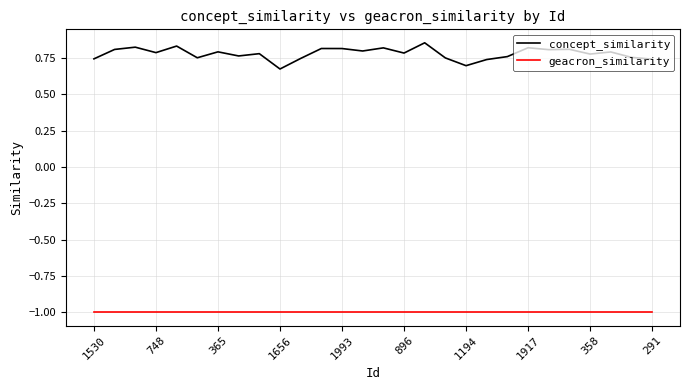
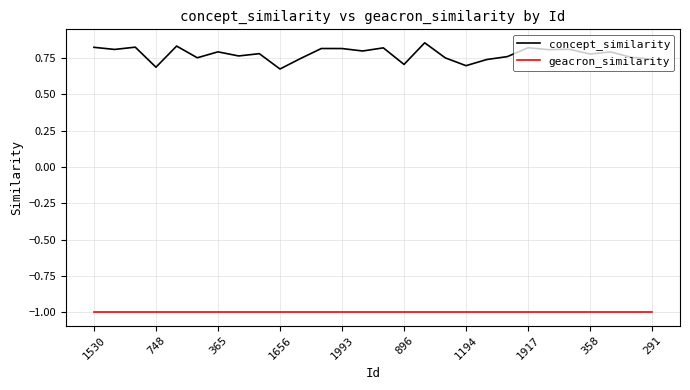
concept_similarity, 1530: 0.74 -> 0.82
concept_similarity, 748: 0.79 -> 0.69
concept_similarity, 896: 0.78 -> 0.71
